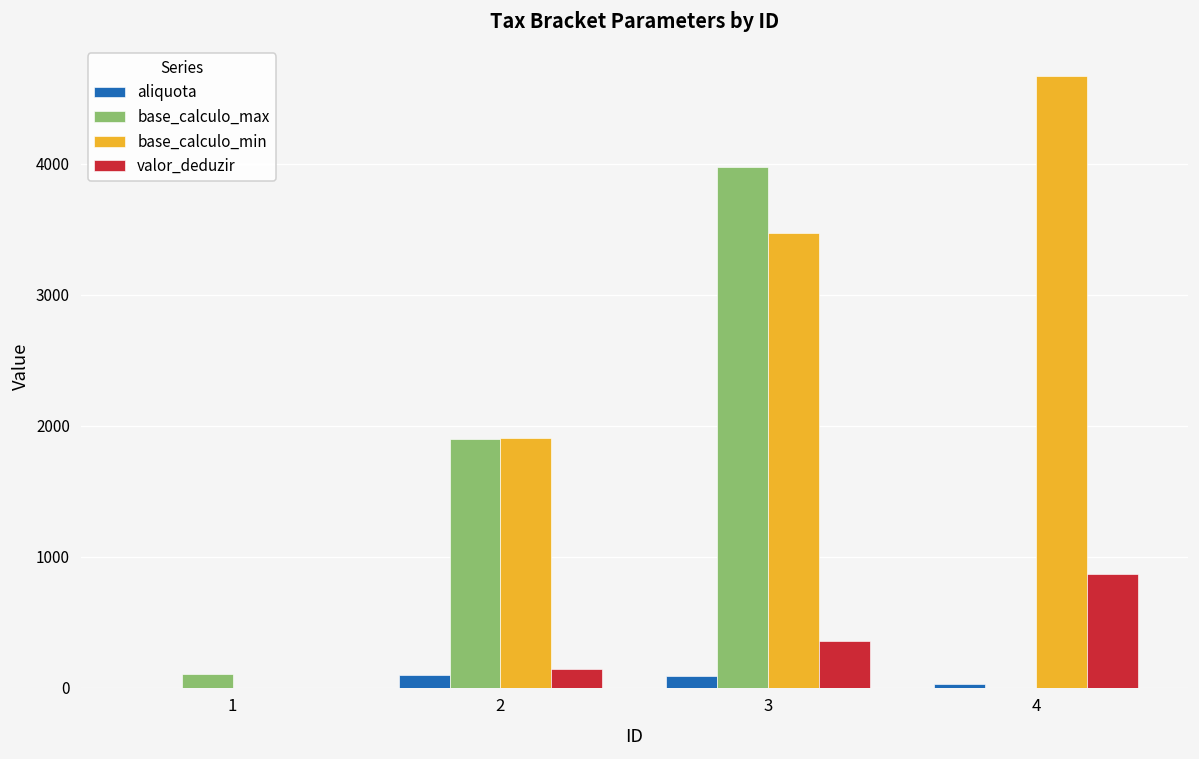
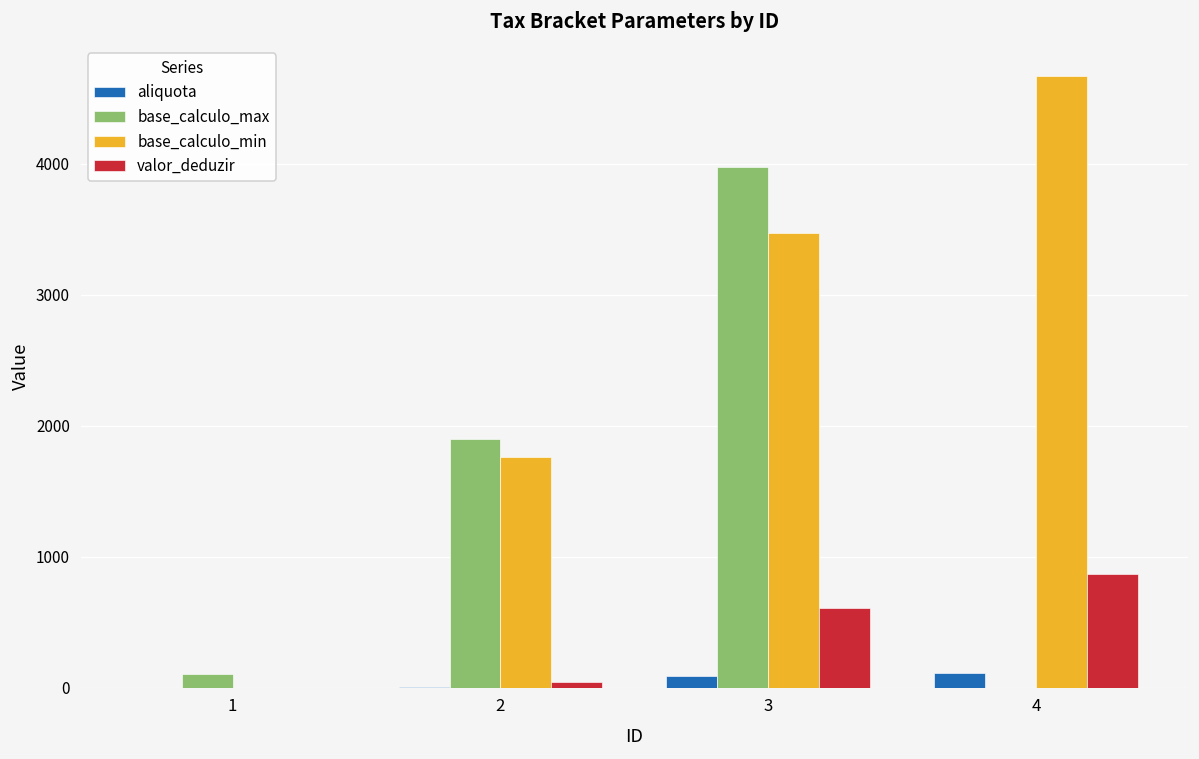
aliquota, 2: 100 -> 10
base_calculo_min, 2: 1900 -> 1760
valor_deduzir, 2: 140 -> 40
valor_deduzir, 3: 350 -> 610
aliquota, 4: 30 -> 110
